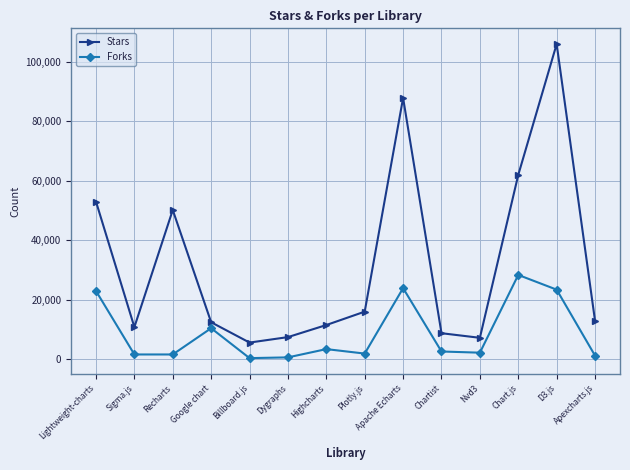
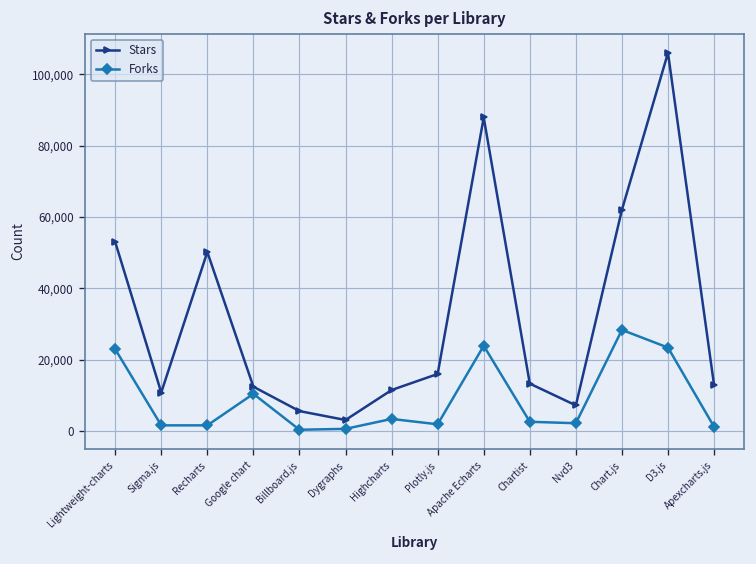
Stars, Dygraphs: 7,000 -> 3,000
Stars, Chartist: 9,000 -> 13,000
